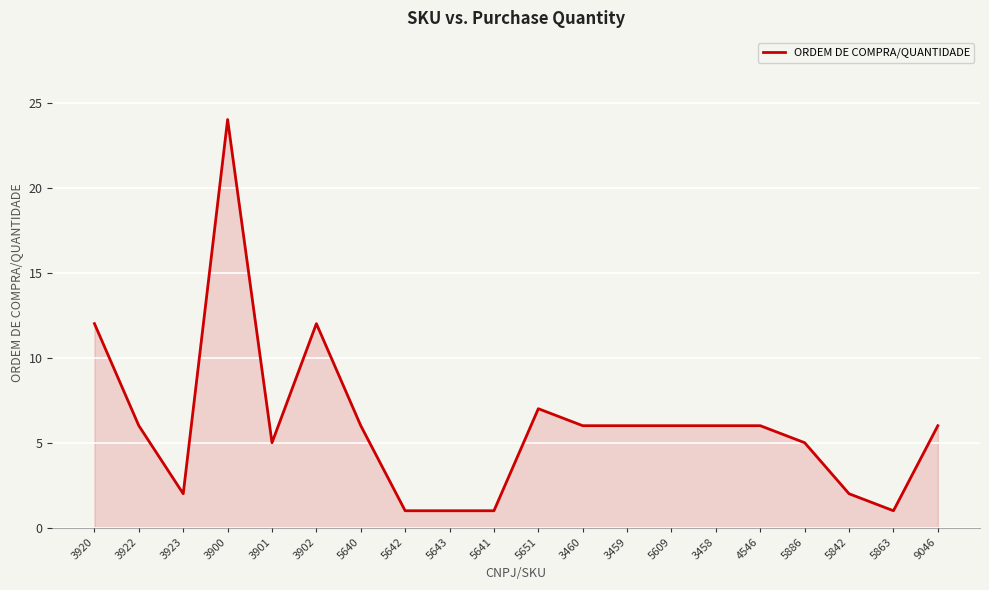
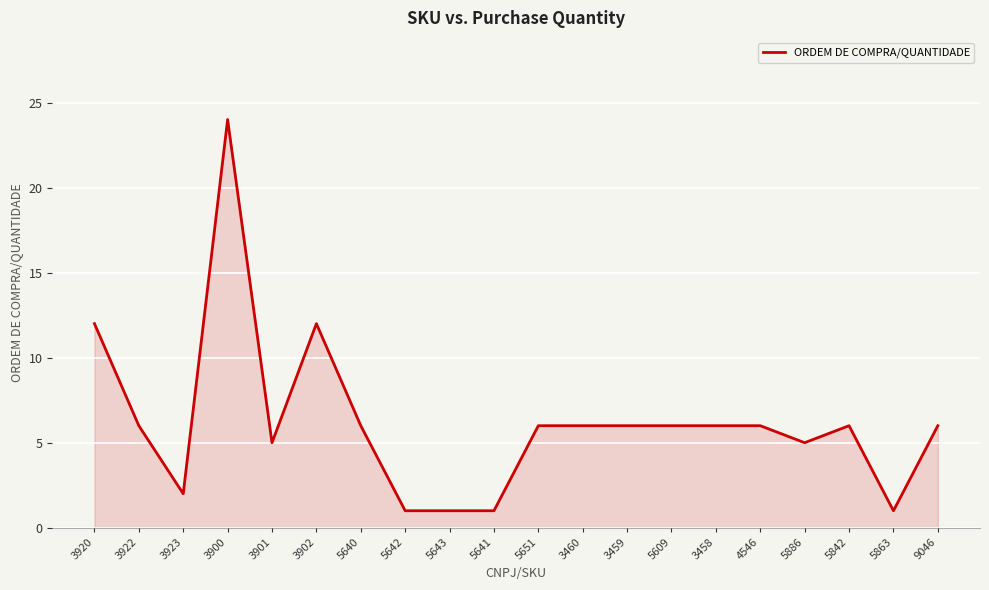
5651: 7 -> 6
5842: 2 -> 6
